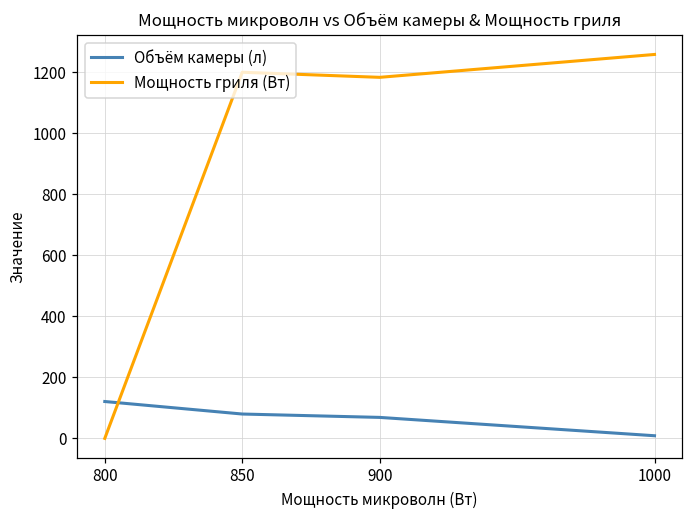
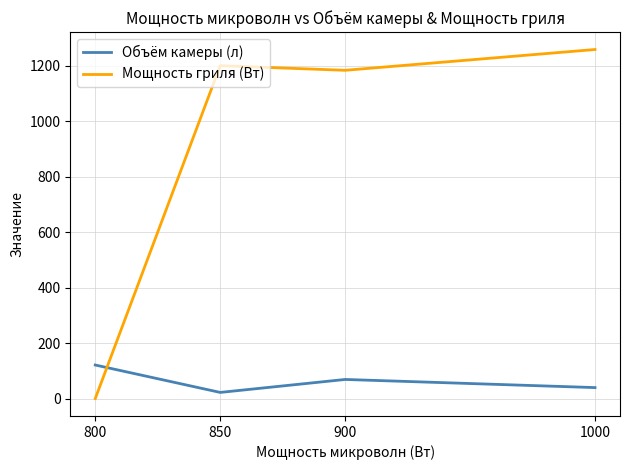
Объём камеры (л), 850: 80 -> 20
Объём камеры (л), 1000: 10 -> 40
